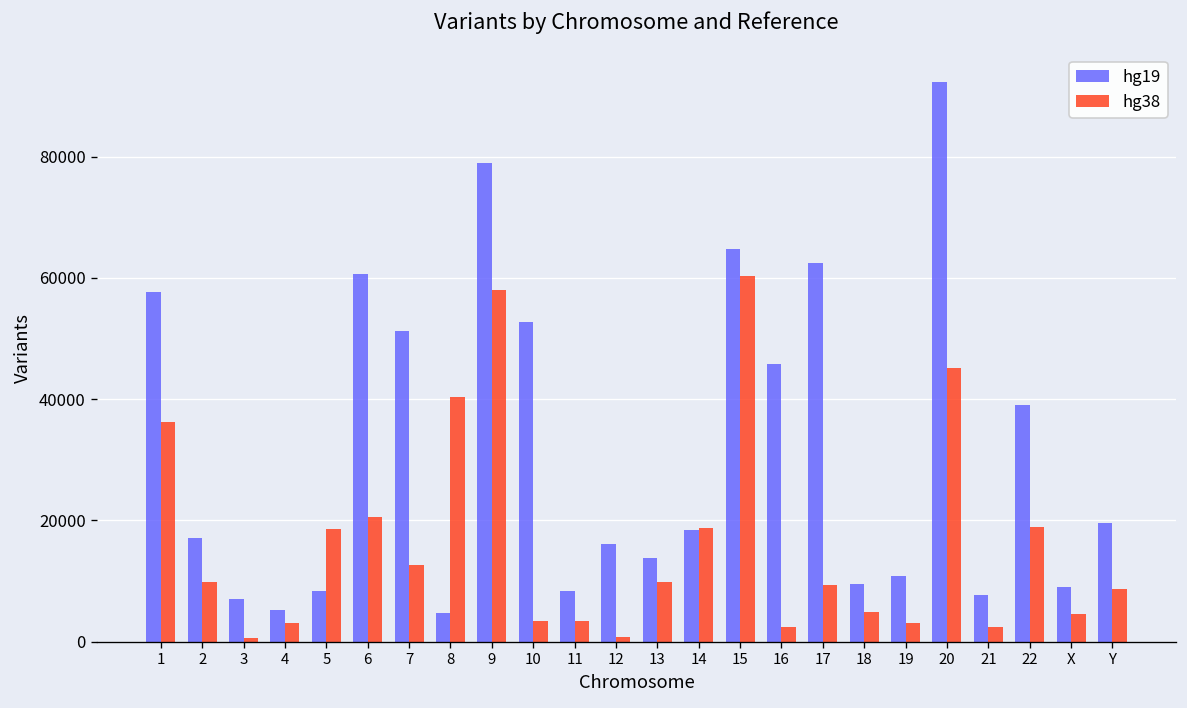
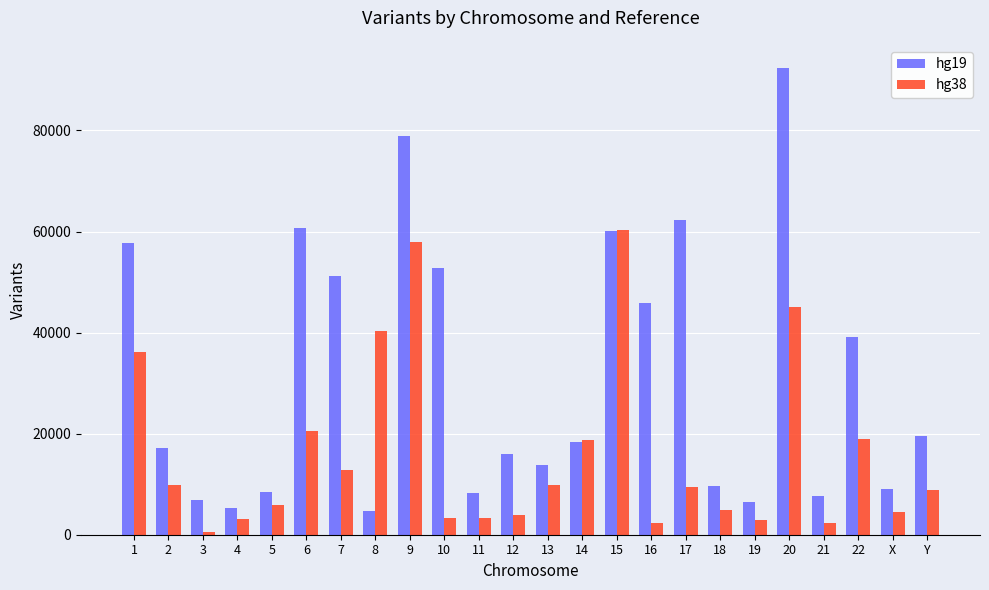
hg38, 5: 19000 -> 6000
hg38, 12: 1000 -> 4000
hg19, 15: 65000 -> 60000
hg19, 19: 11000 -> 6000
